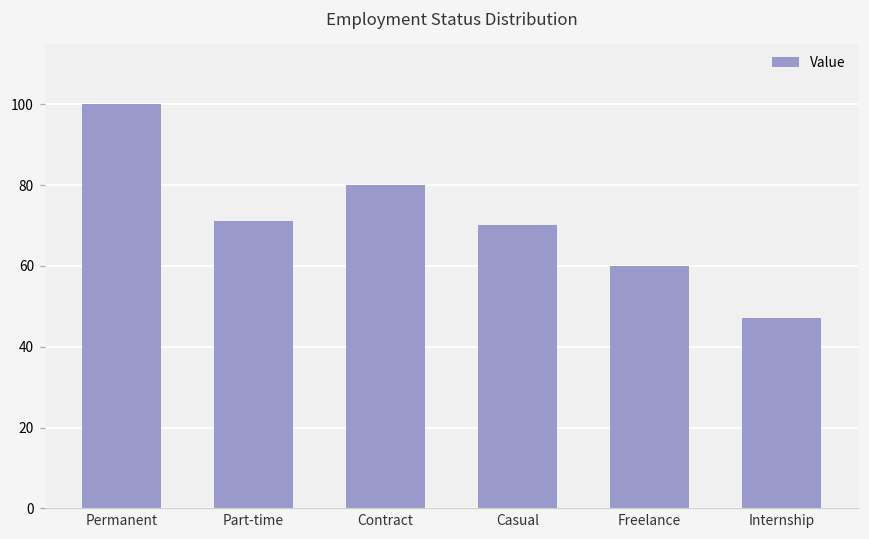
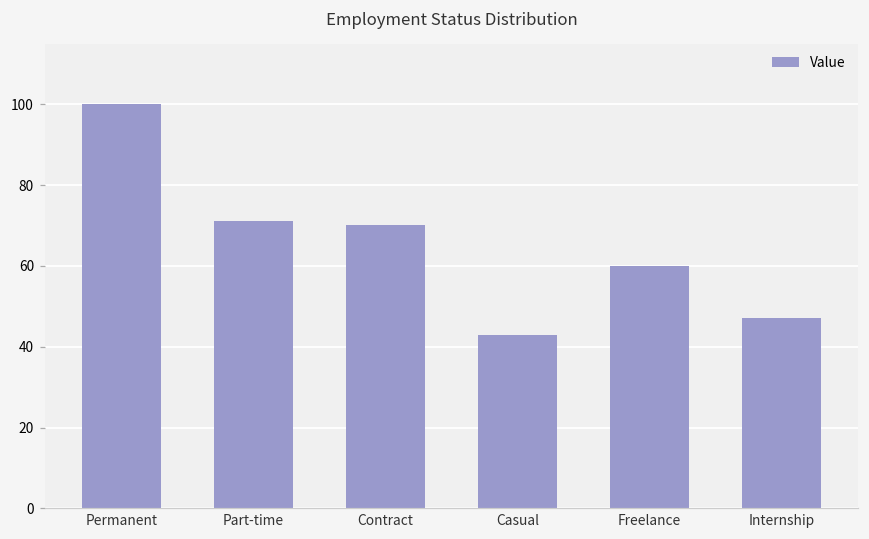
Contract: 80 -> 70
Casual: 70 -> 43
